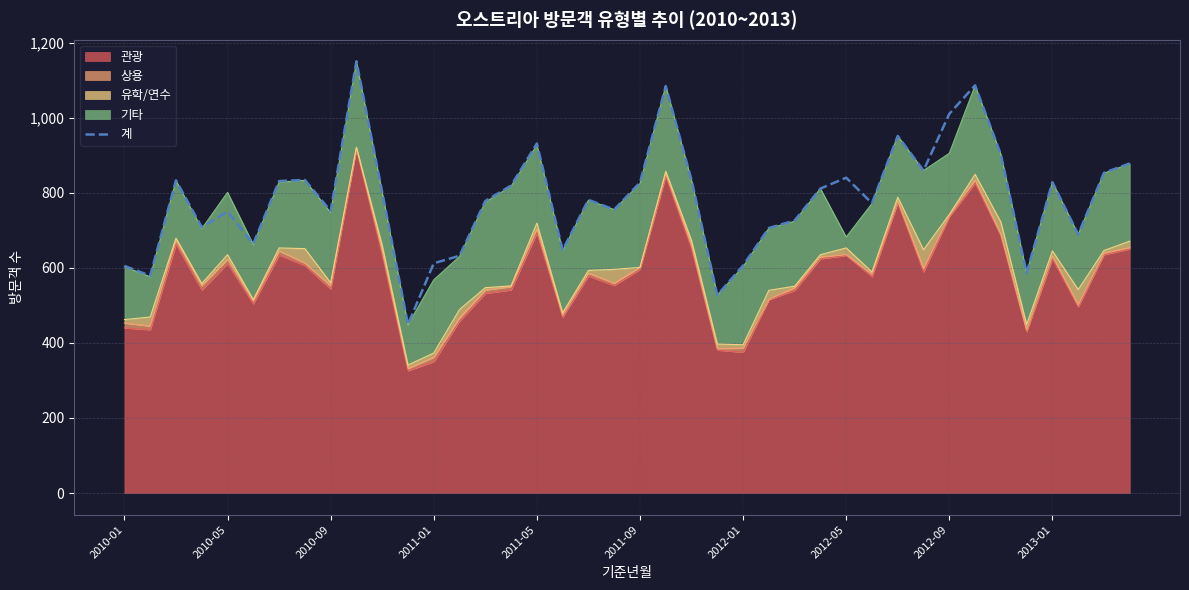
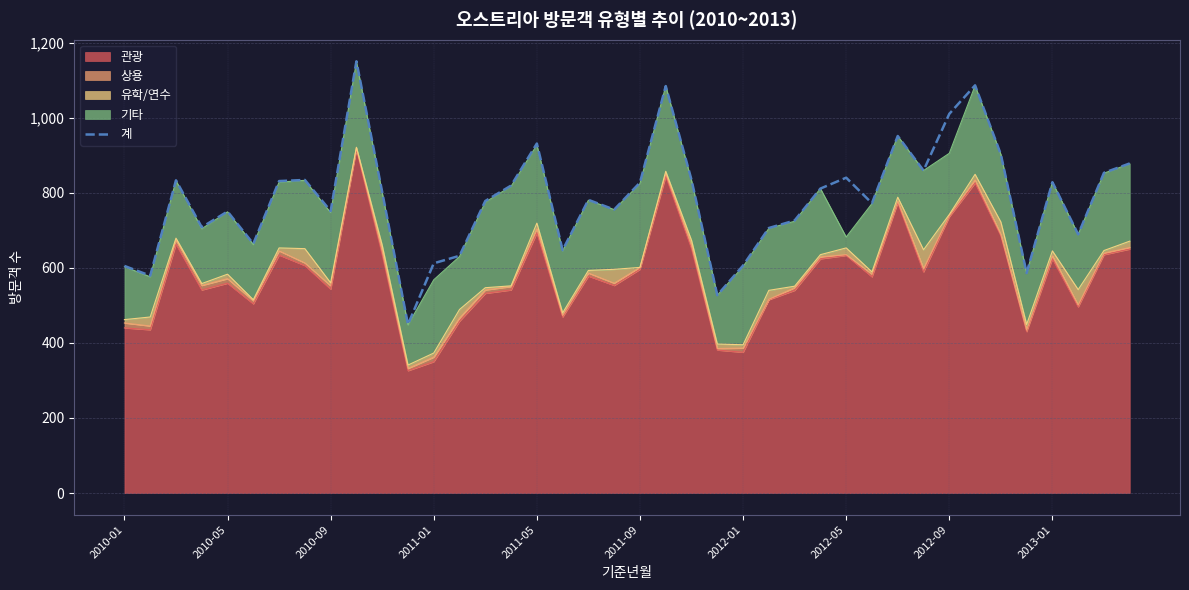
관광, 2010-05: 610 -> 560
